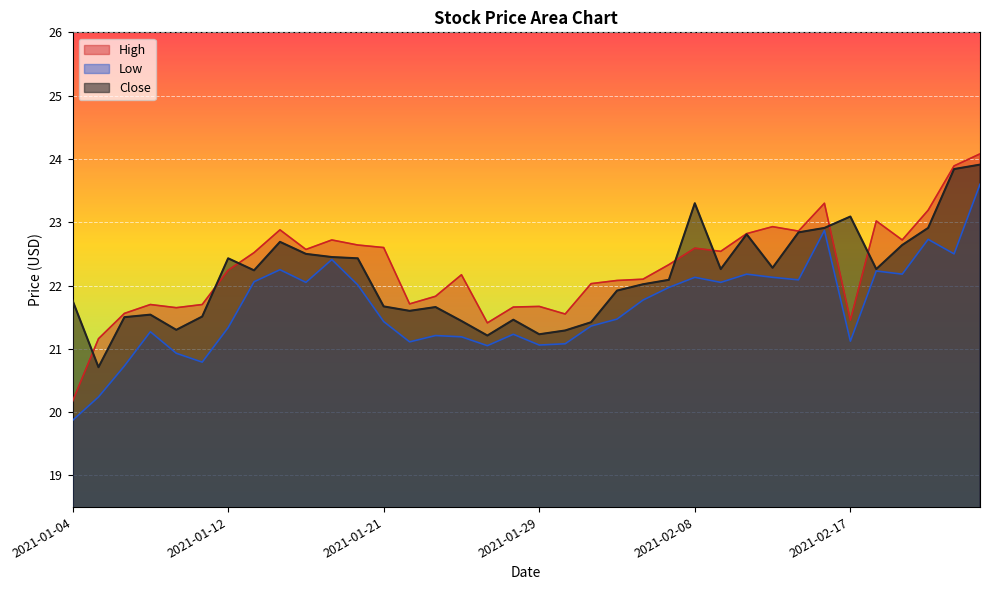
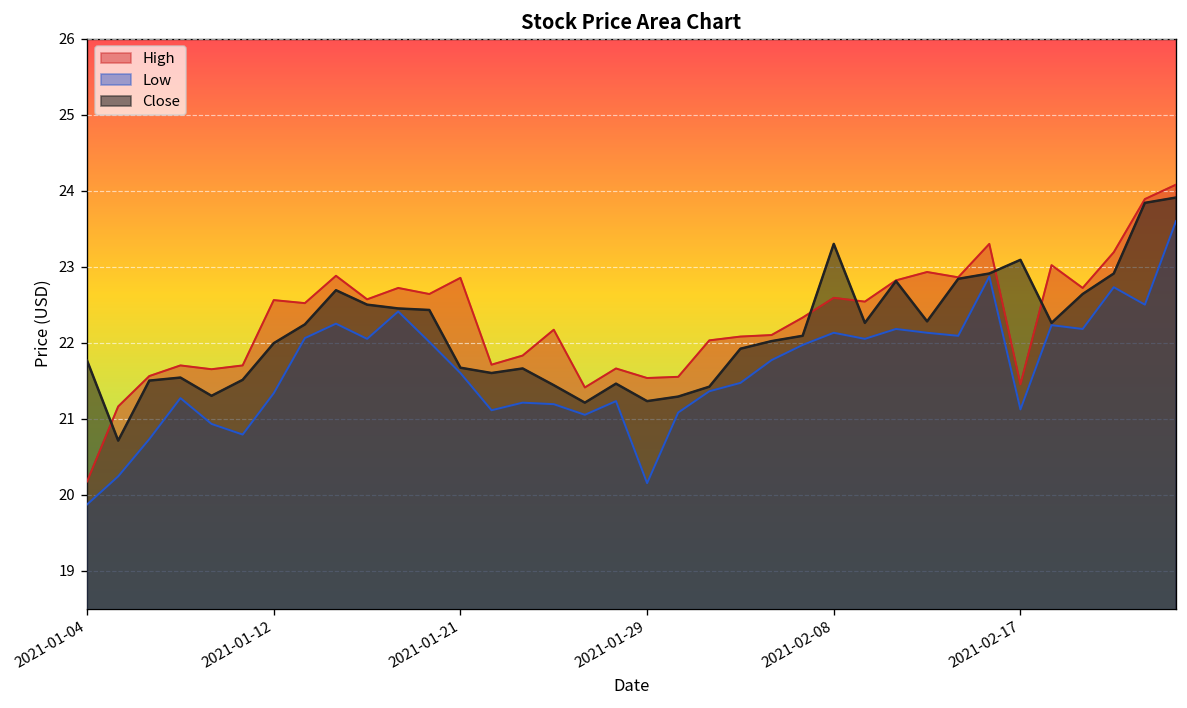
High, 2021-01-12: 22.2 -> 22.6
Close, 2021-01-12: 22.4 -> 22.0
High, 2021-01-21: 22.6 -> 22.9
Low, 2021-01-21: 21.4 -> 21.6
High, 2021-01-29: 21.7 -> 21.5
Low, 2021-01-29: 21.1 -> 20.2
